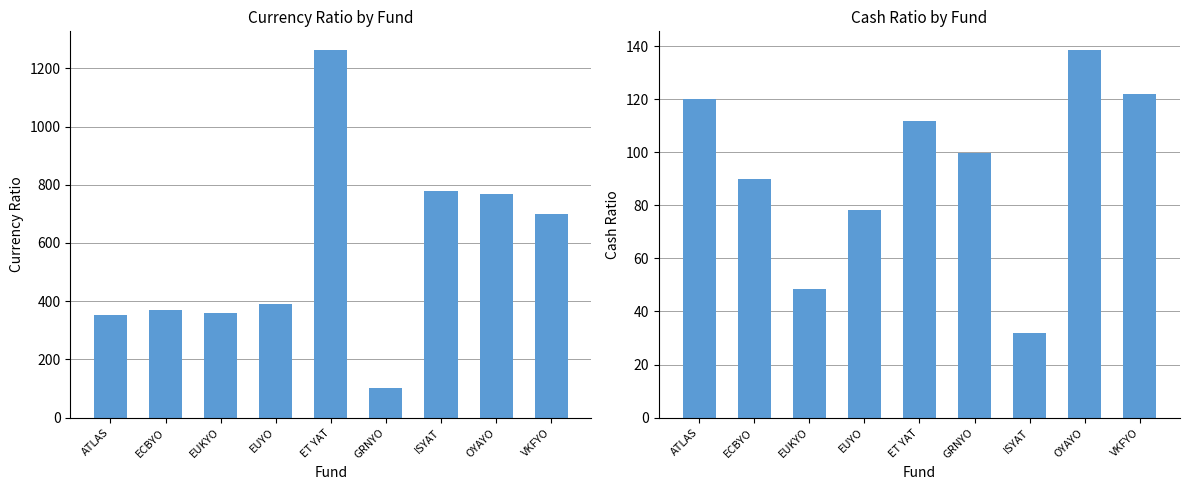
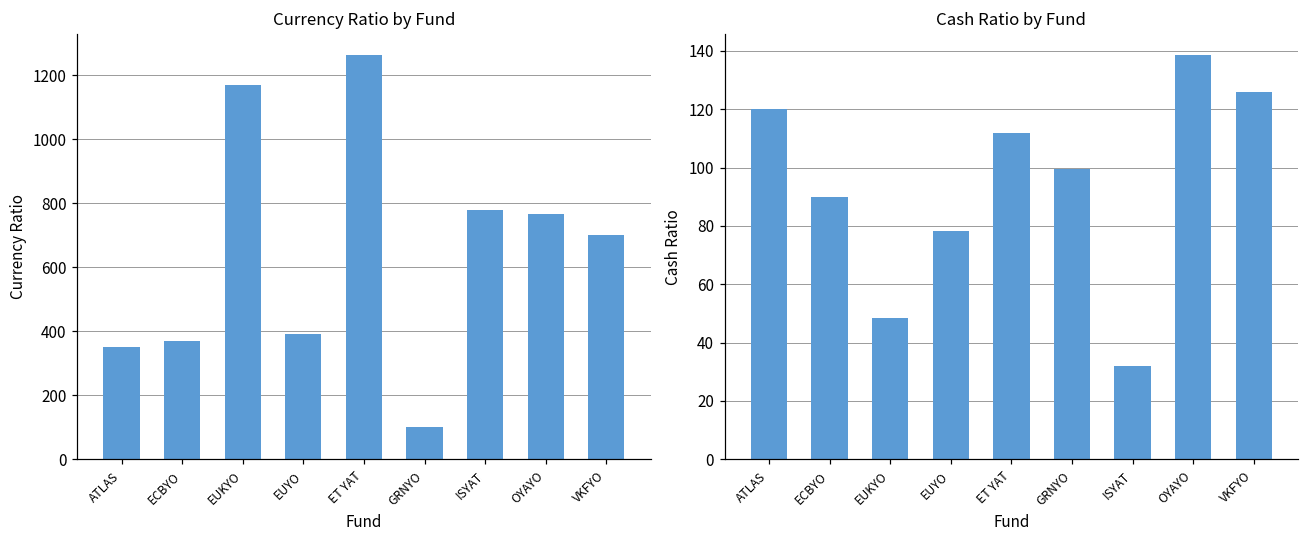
Currency Ratio by Fund, EUKYO: 360 -> 1170
Cash Ratio by Fund, VKFYO: 122 -> 126
